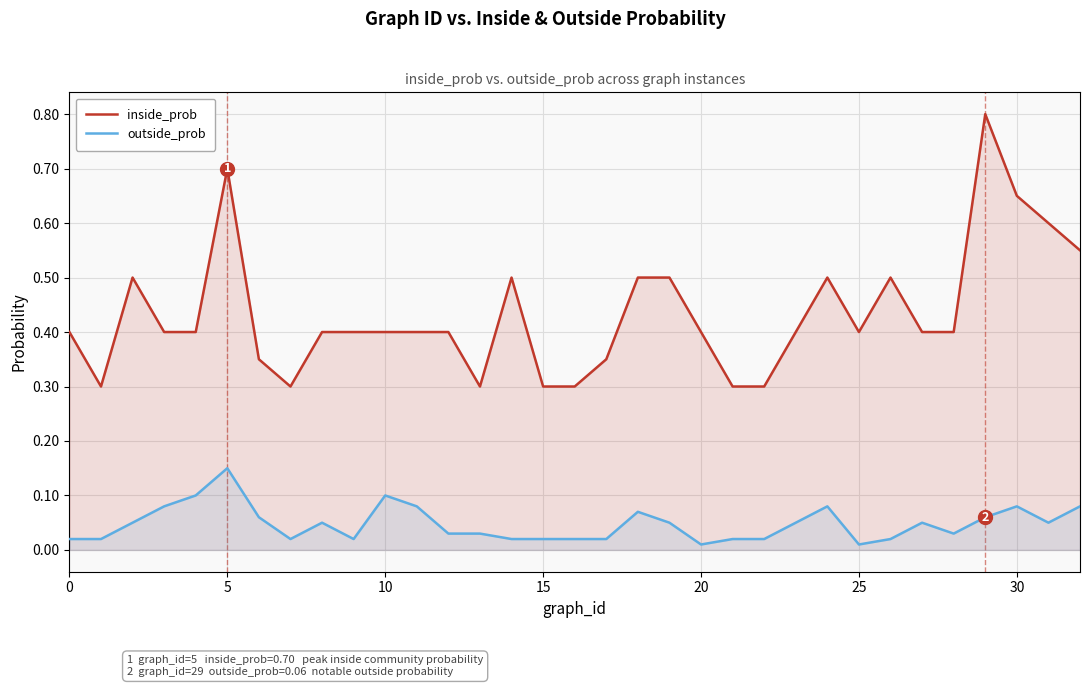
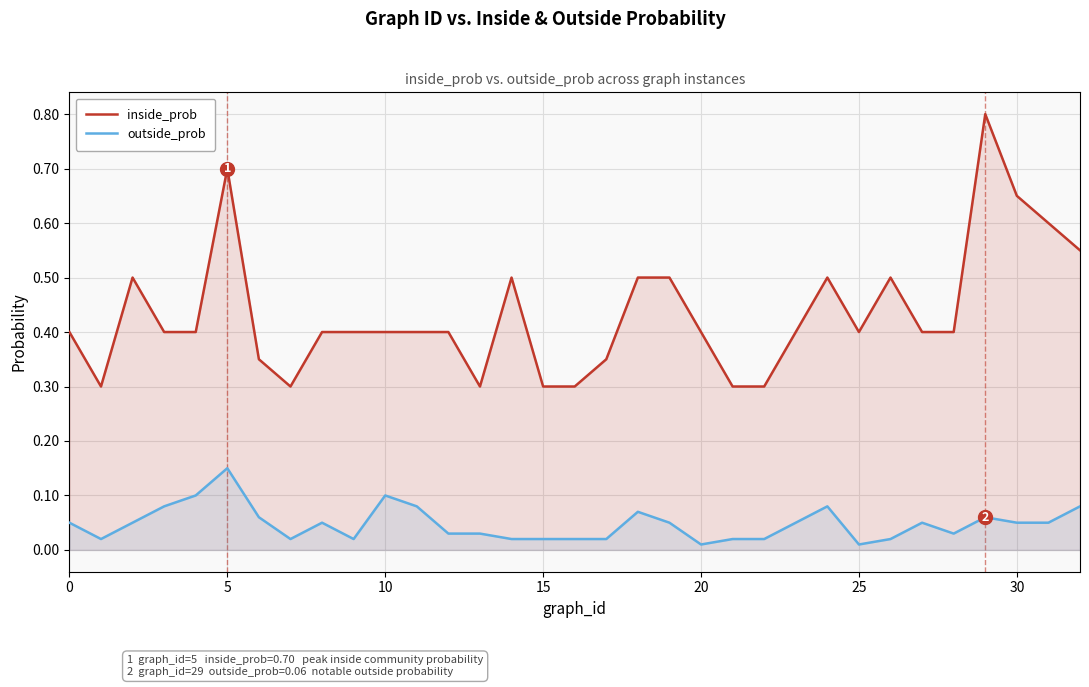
outside_prob, 0: 0.02 -> 0.05
outside_prob, 30: 0.08 -> 0.05
